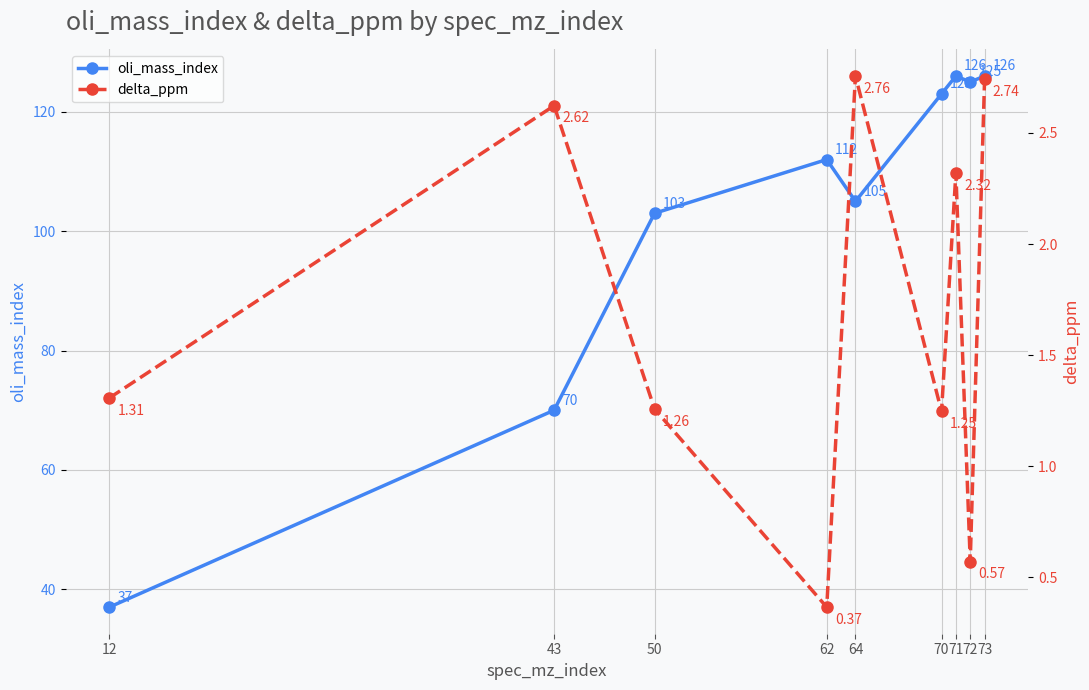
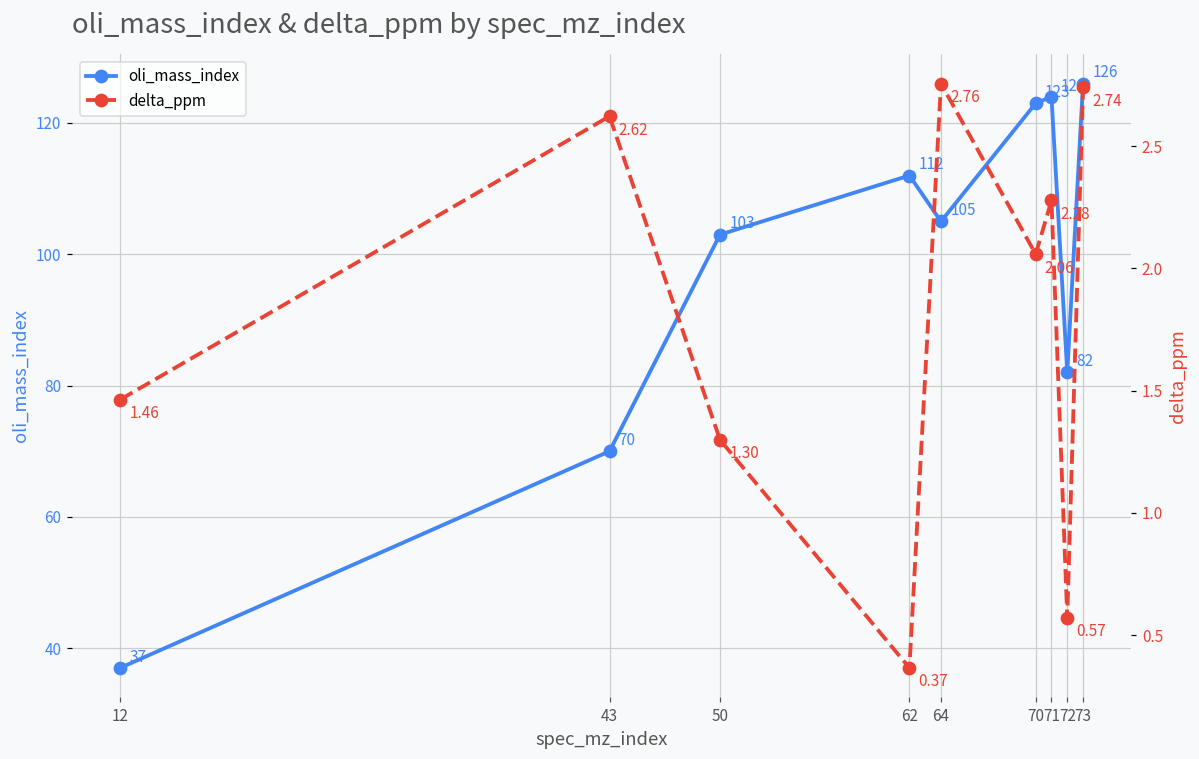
oli_mass_index, 71: 126 -> 124
oli_mass_index, 72: 125 -> 82
delta_ppm, 12: 1.31 -> 1.46
delta_ppm, 50: 1.26 -> 1.30
delta_ppm, 70: 1.25 -> 2.06
delta_ppm, 71: 2.32 -> 2.28
